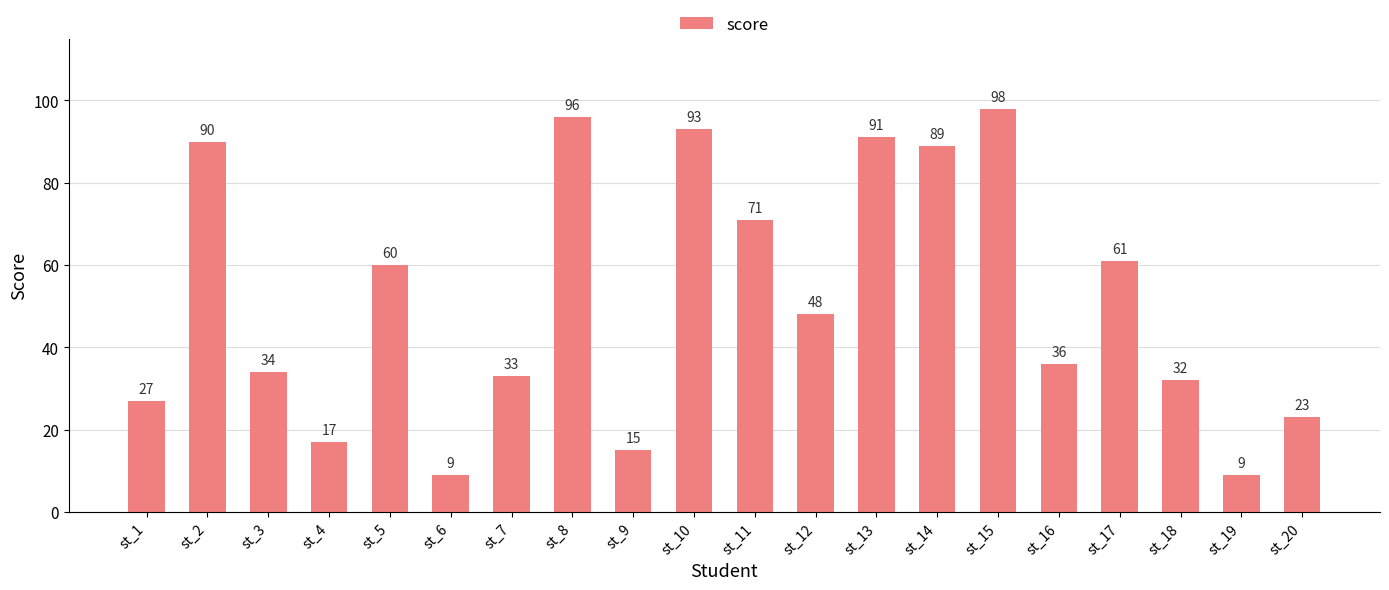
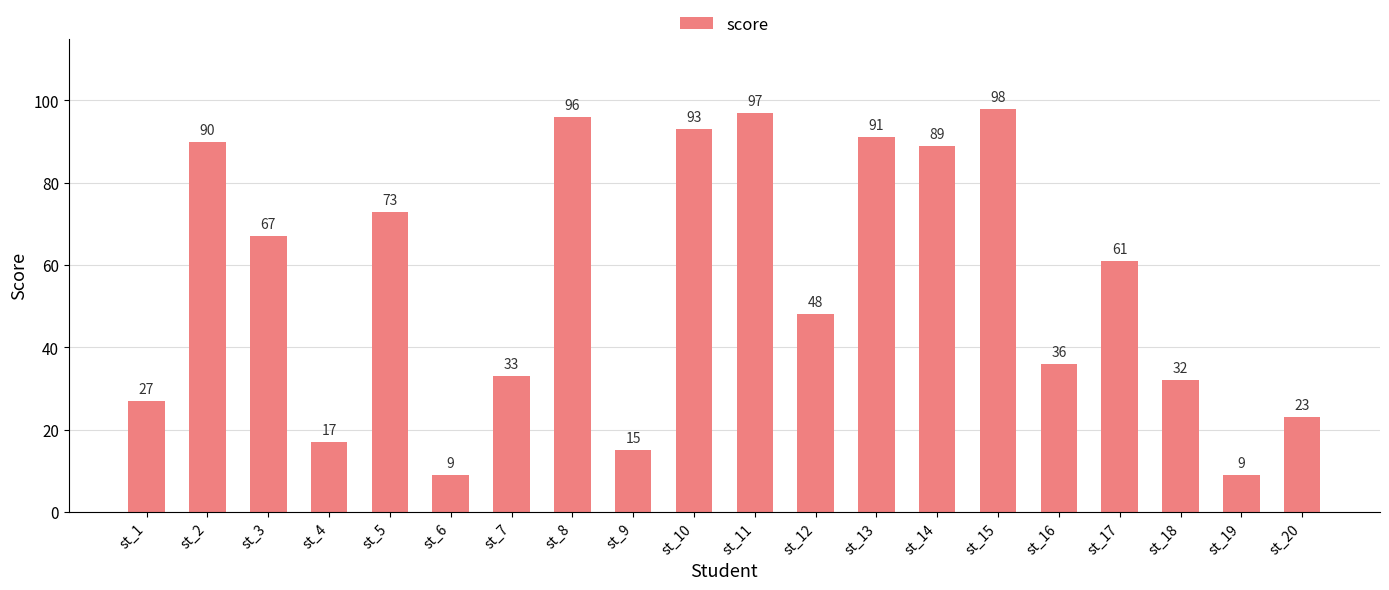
st_3: 34 -> 67
st_5: 60 -> 73
st_11: 71 -> 97
